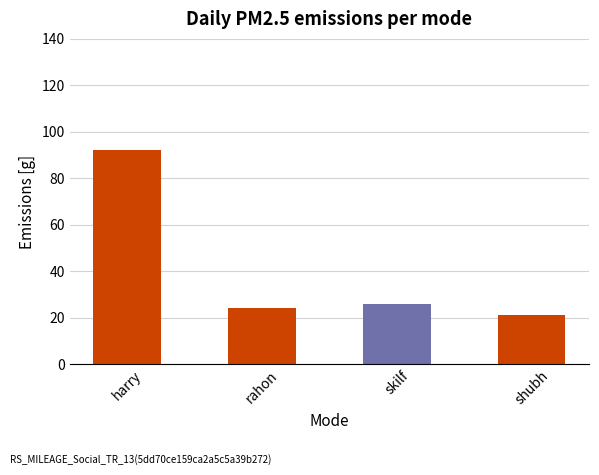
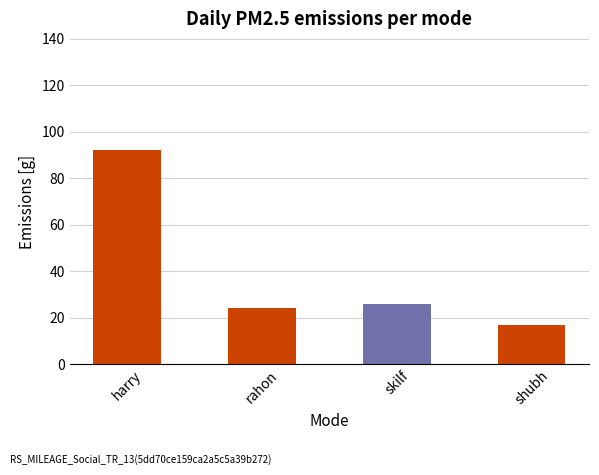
shubh: 21 -> 17
